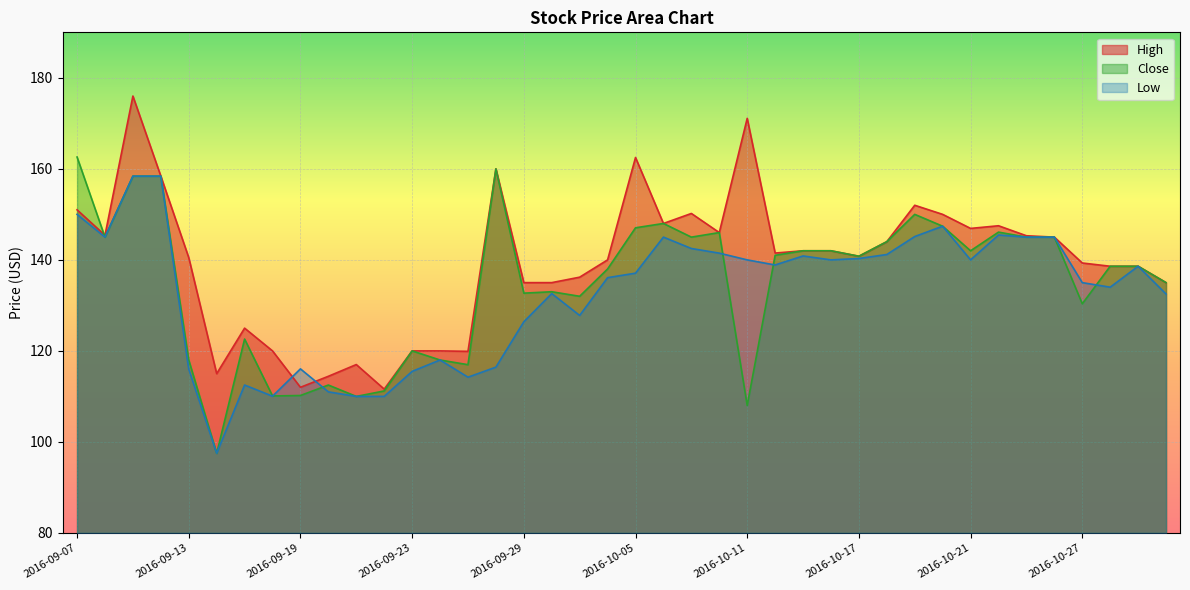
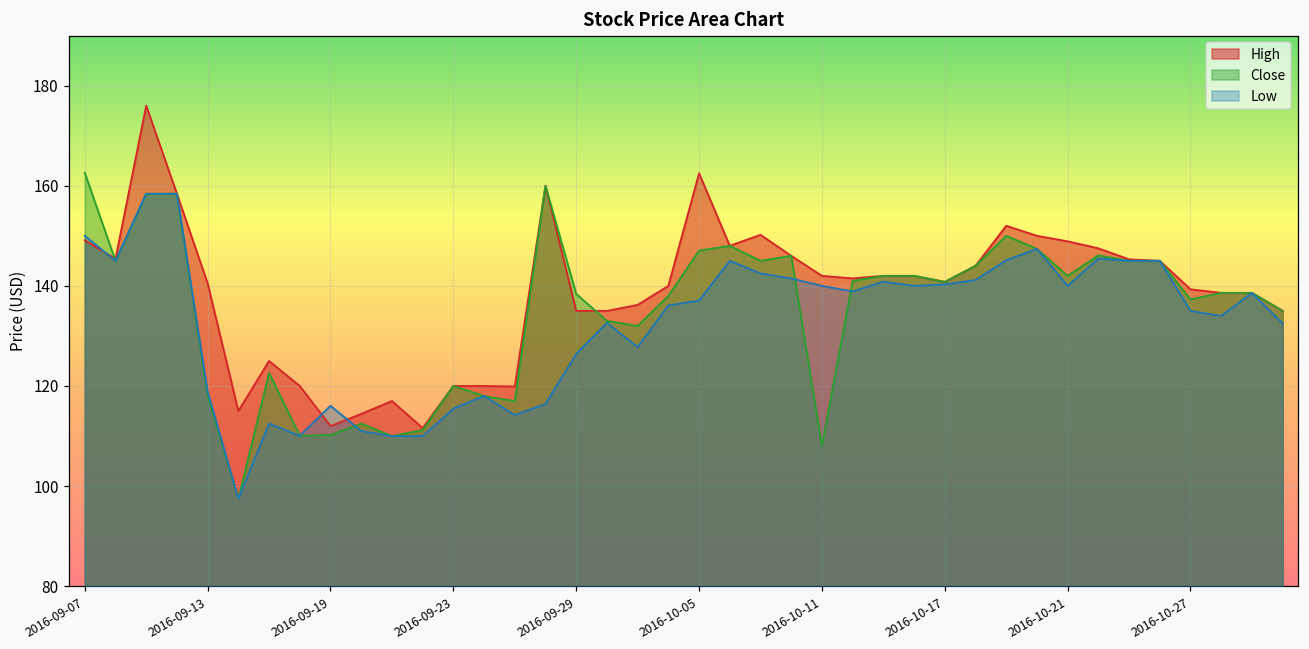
High, 2016-09-07: 151 -> 149
Low, 2016-09-13: 116 -> 119
Close, 2016-09-29: 133 -> 138
High, 2016-10-11: 171 -> 142
High, 2016-10-21: 147 -> 149
Close, 2016-10-27: 130 -> 137
